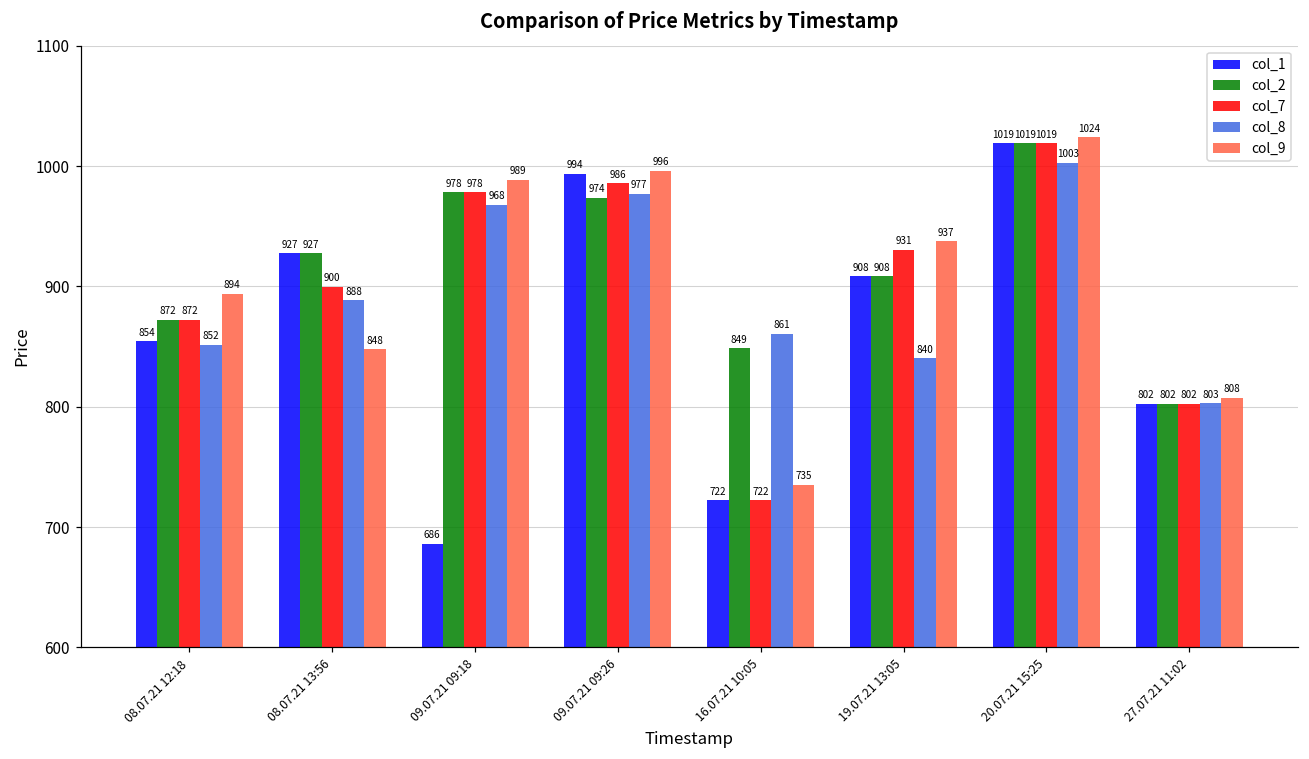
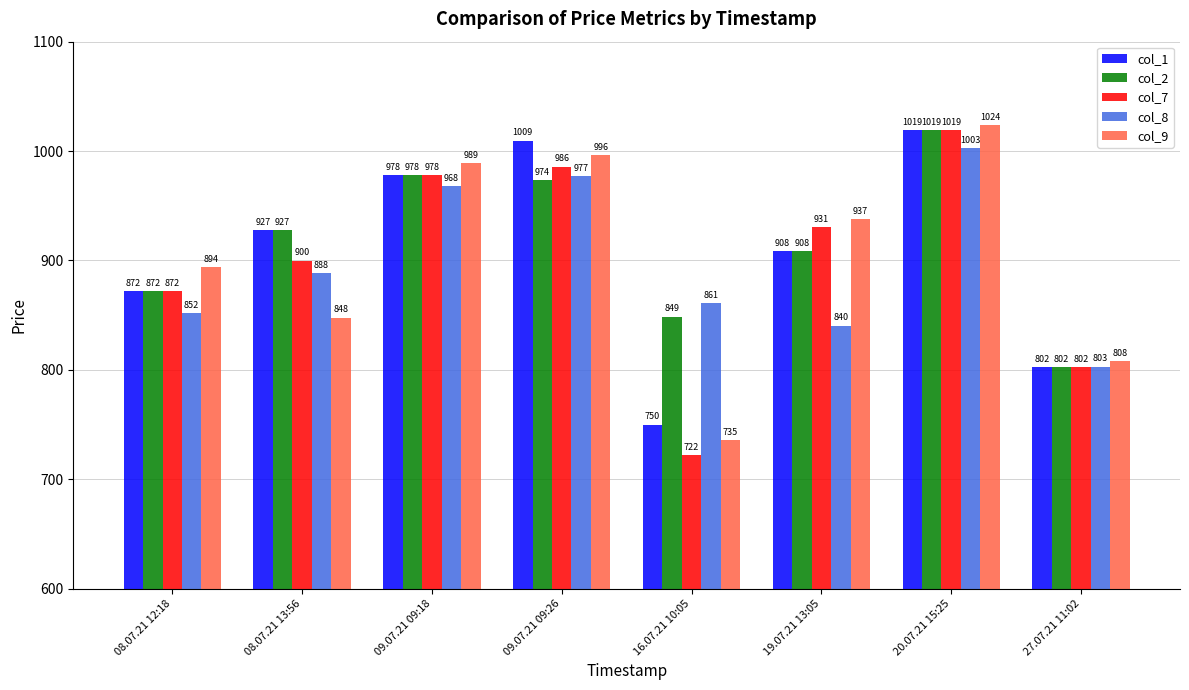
col_1, 08.07.21 12:18: 854 -> 872
col_1, 09.07.21 09:18: 686 -> 978
col_1, 09.07.21 09:26: 994 -> 1009
col_1, 16.07.21 10:05: 722 -> 750
